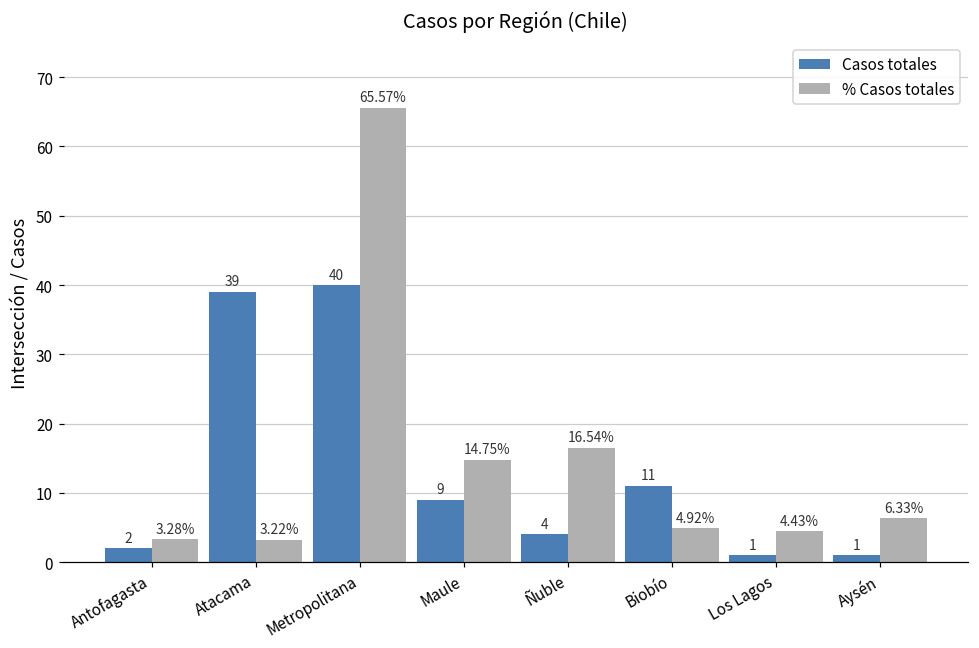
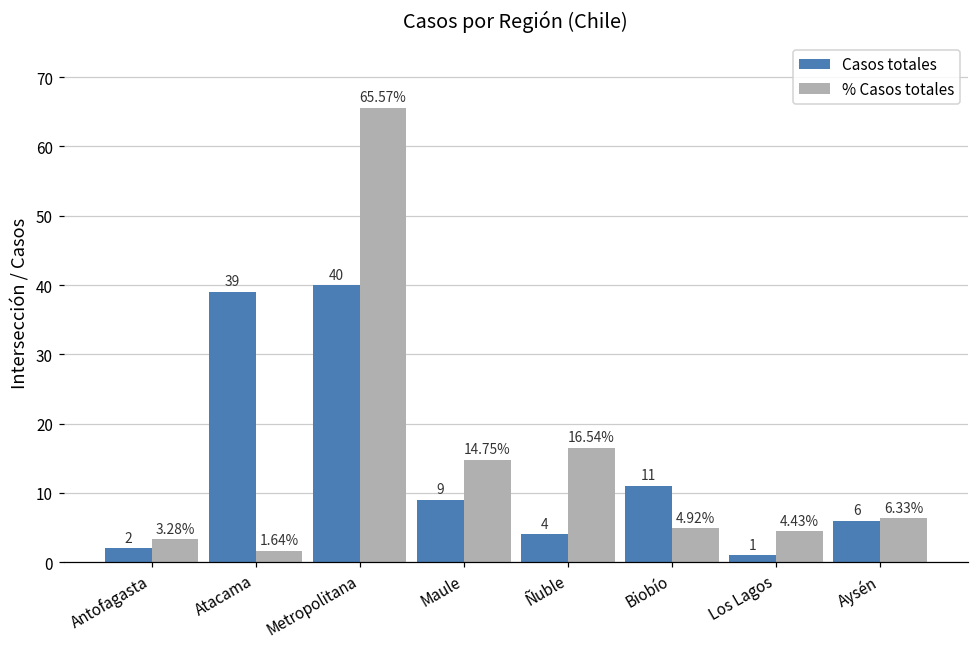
% Casos totales, Atacama: 3.22% -> 1.64%
Casos totales, Aysén: 1 -> 6
